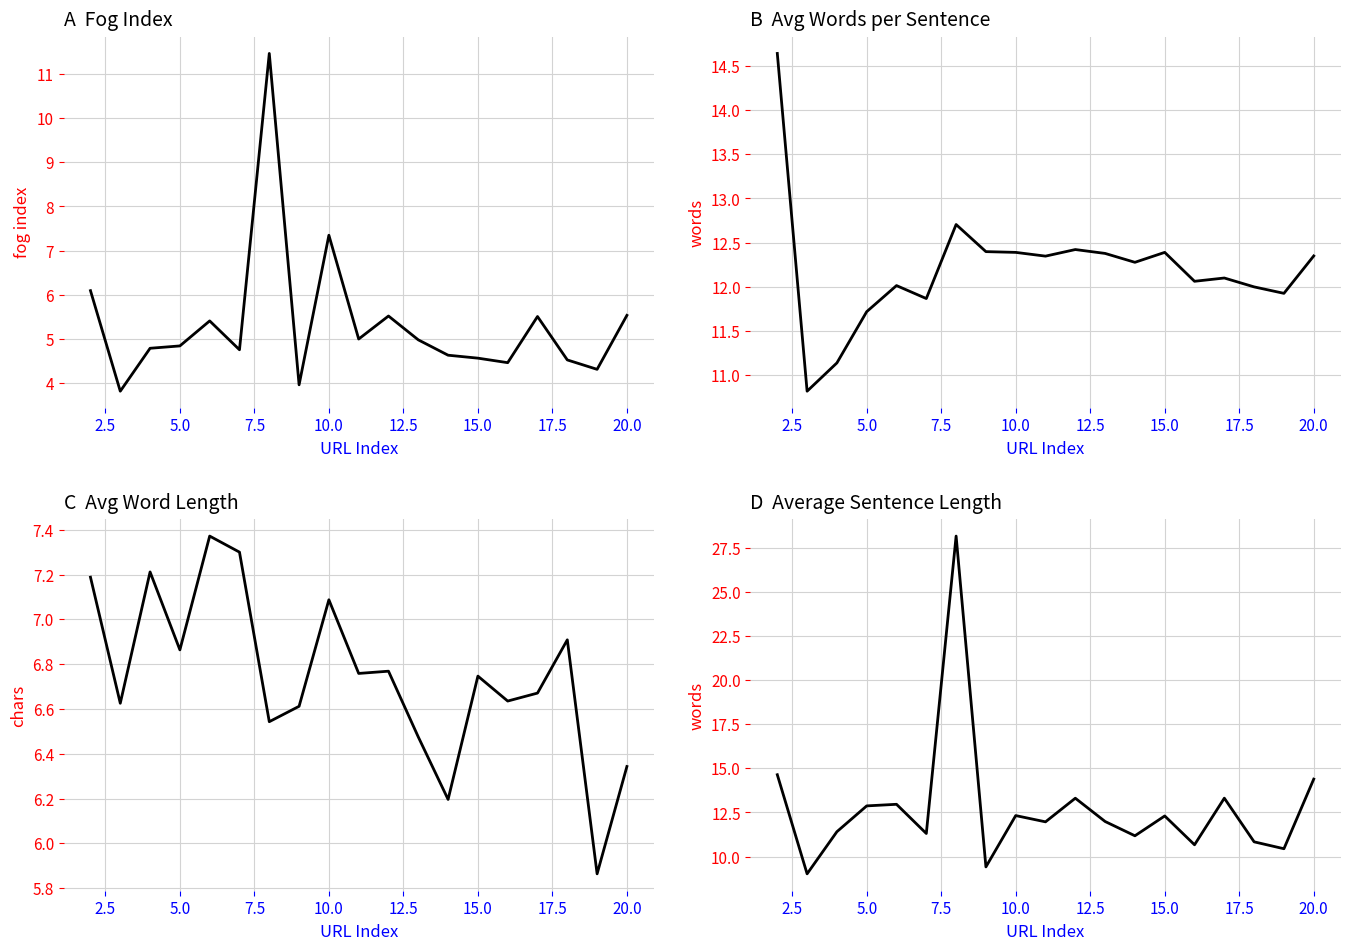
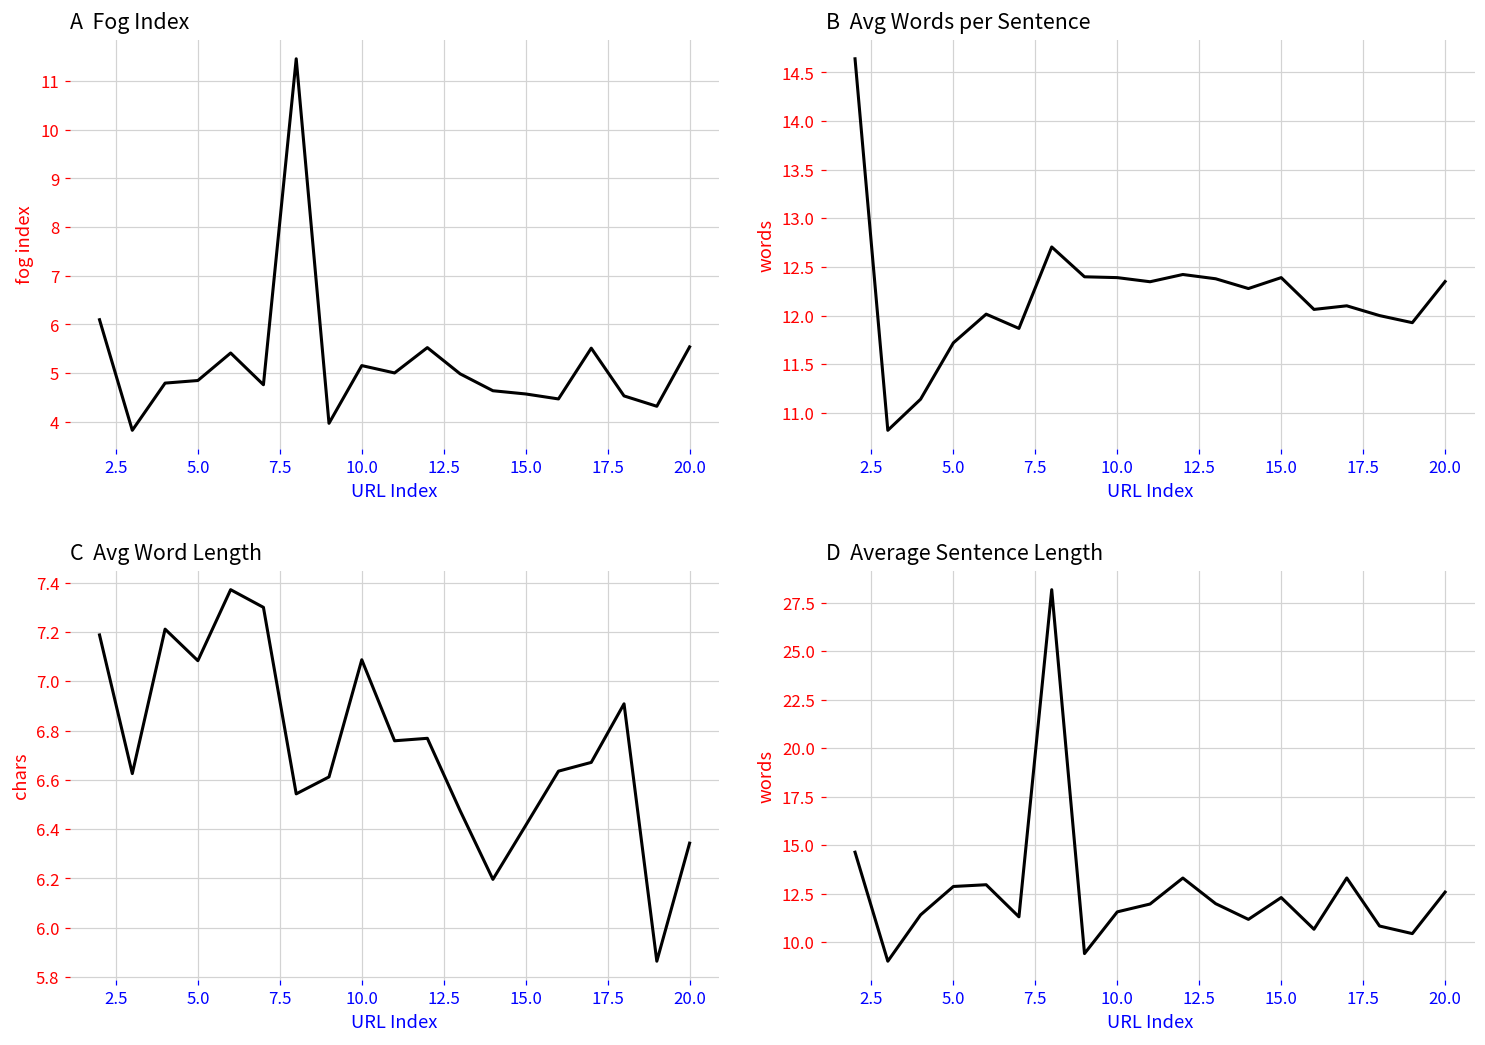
A Fog Index, 10.0: 7.3 -> 5.2
C Avg Word Length, 5.0: 6.86 -> 7.08
C Avg Word Length, 15.0: 6.75 -> 6.41
D Average Sentence Length, 10.0: 12.3 -> 11.6
D Average Sentence Length, 20.0: 14.4 -> 12.6
